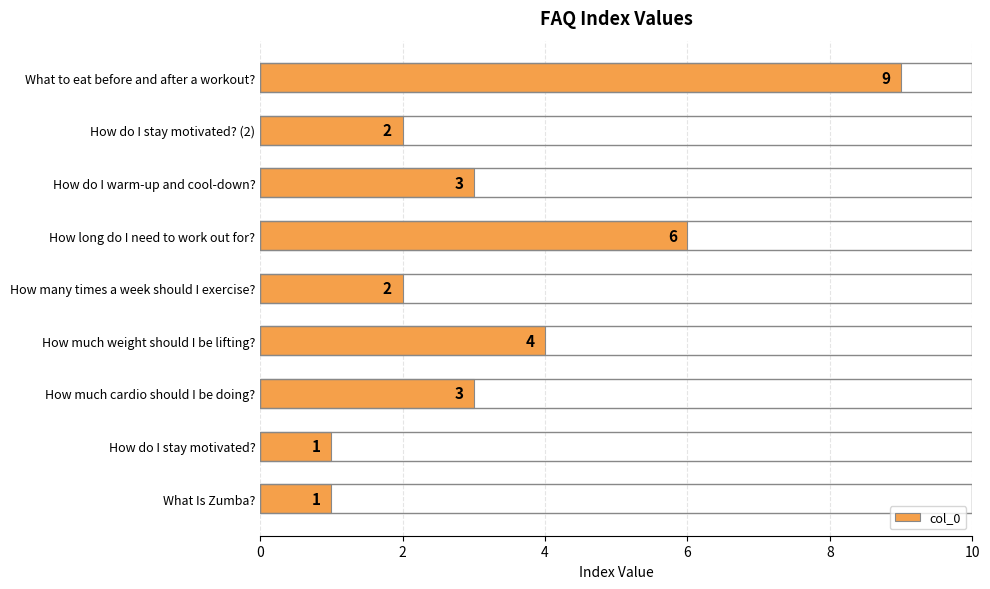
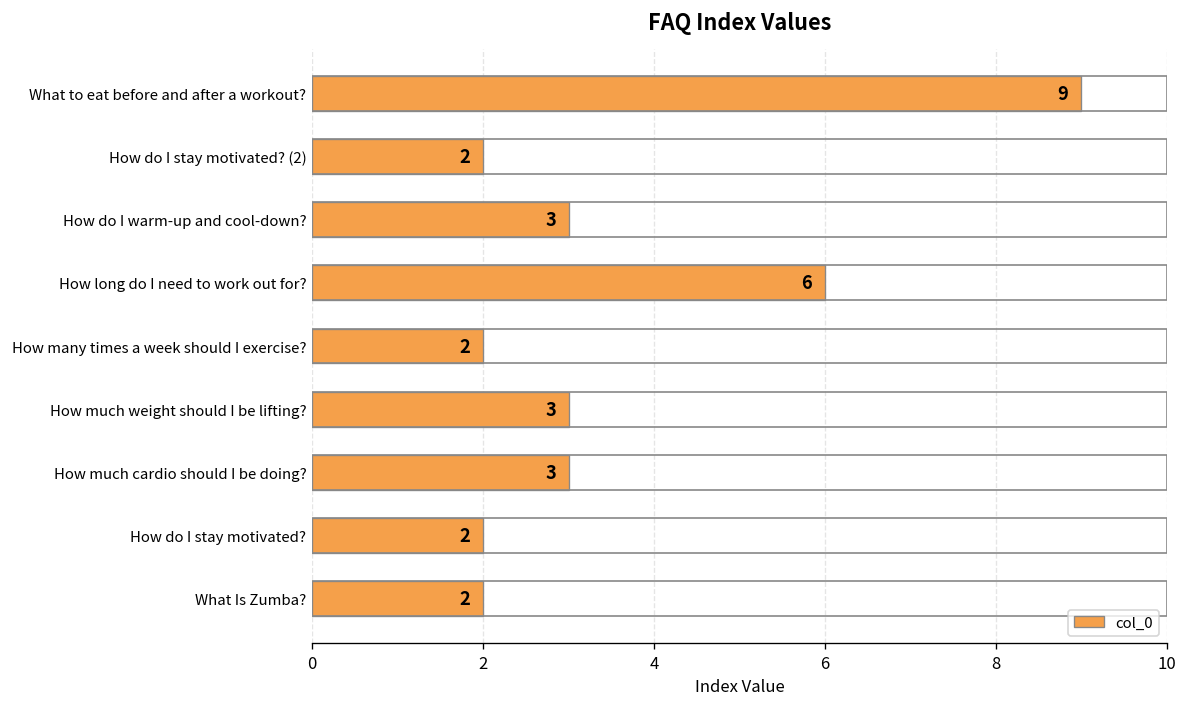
How much weight should I be lifting?: 4 -> 3
How do I stay motivated?: 1 -> 2
What Is Zumba?: 1 -> 2
